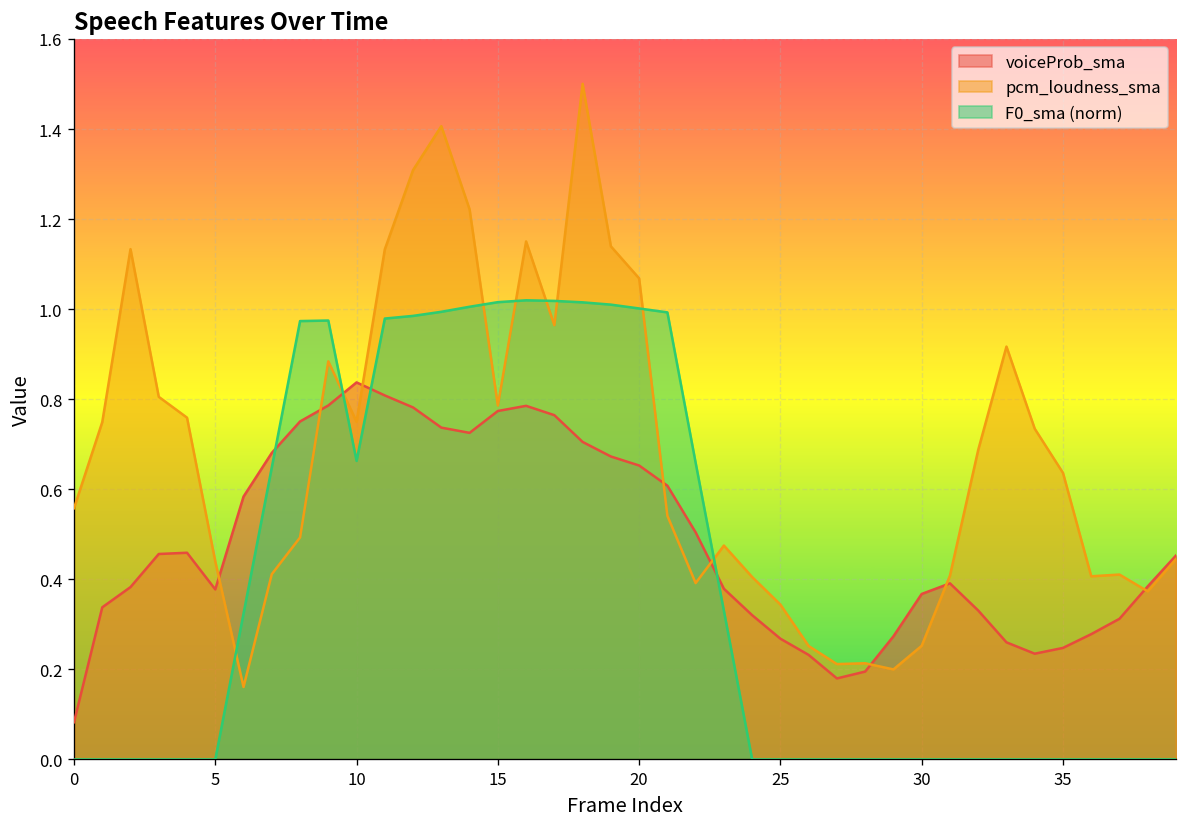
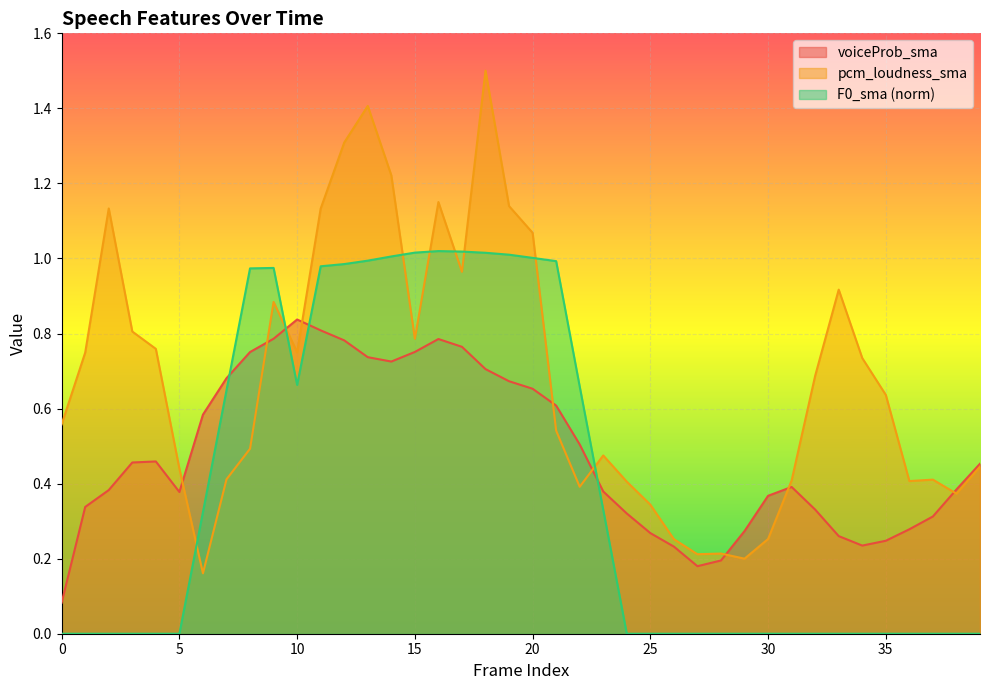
voiceProb_sma, 15: 0.77 -> 0.75
